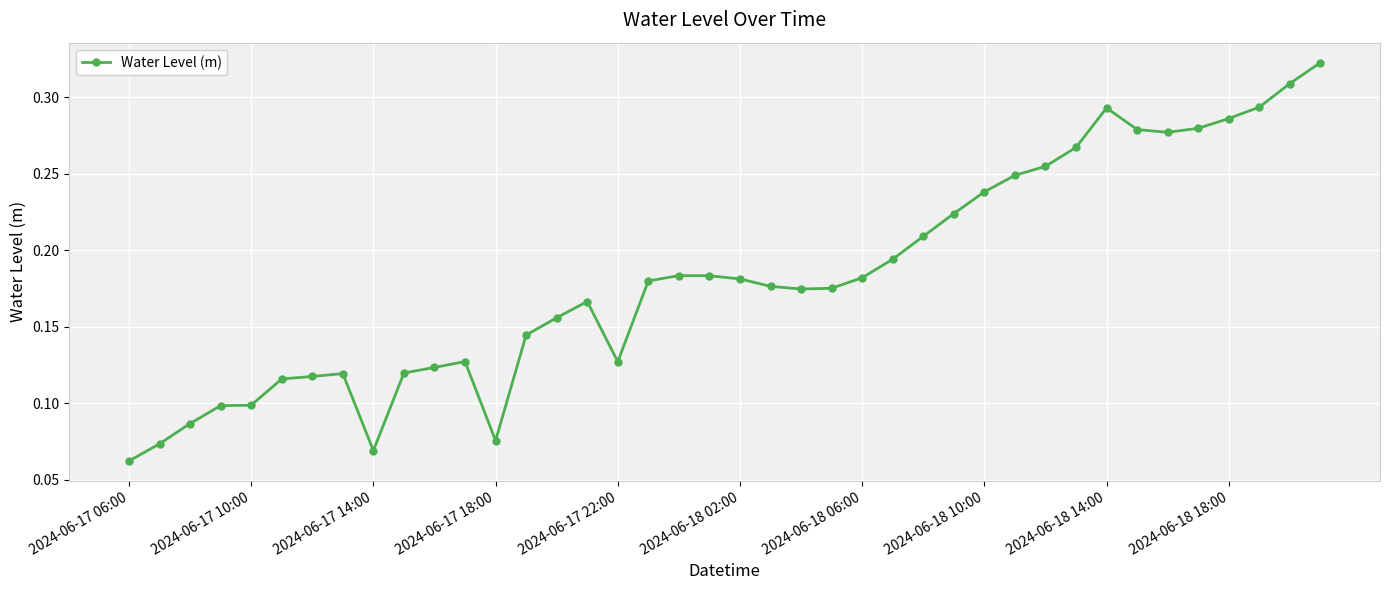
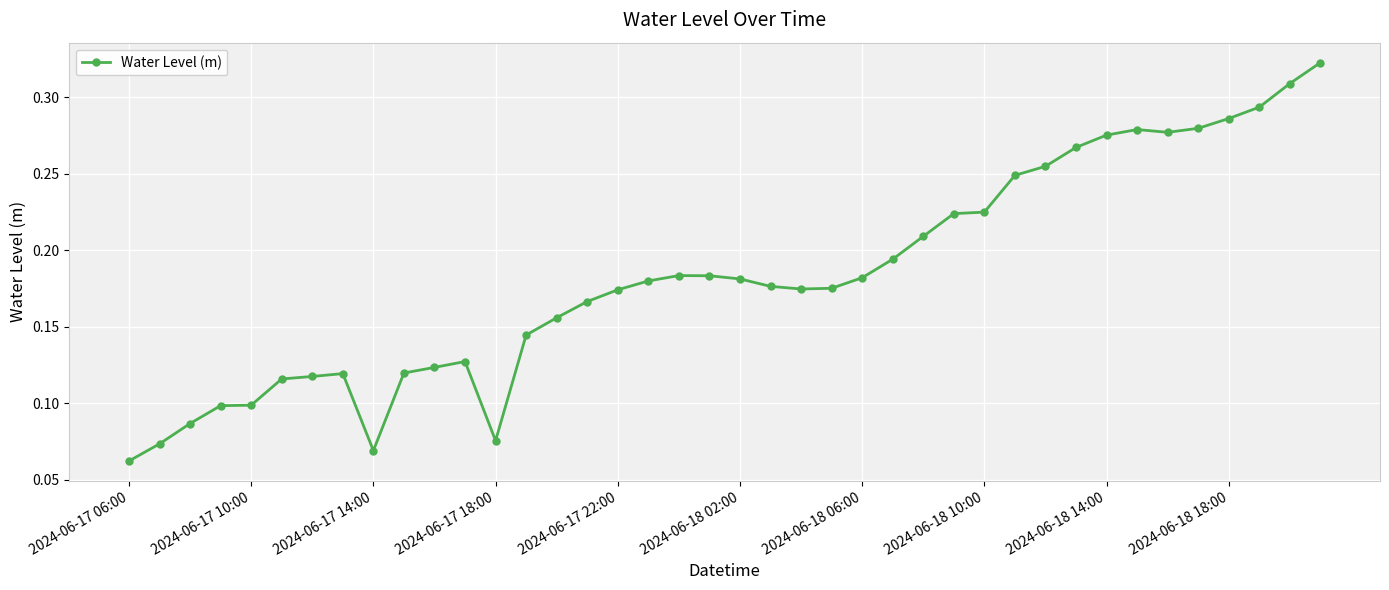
2024-06-17 22:00: 0.127 -> 0.174
2024-06-18 10:00: 0.238 -> 0.225
2024-06-18 14:00: 0.293 -> 0.275
